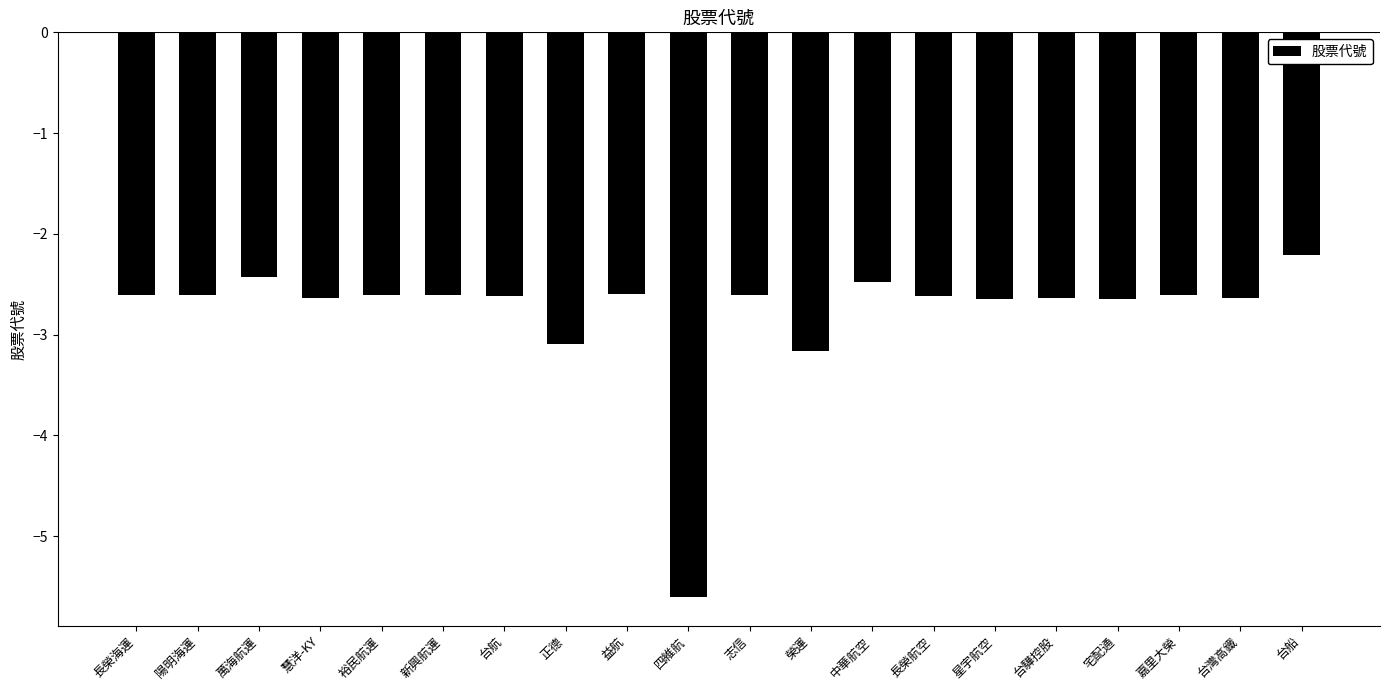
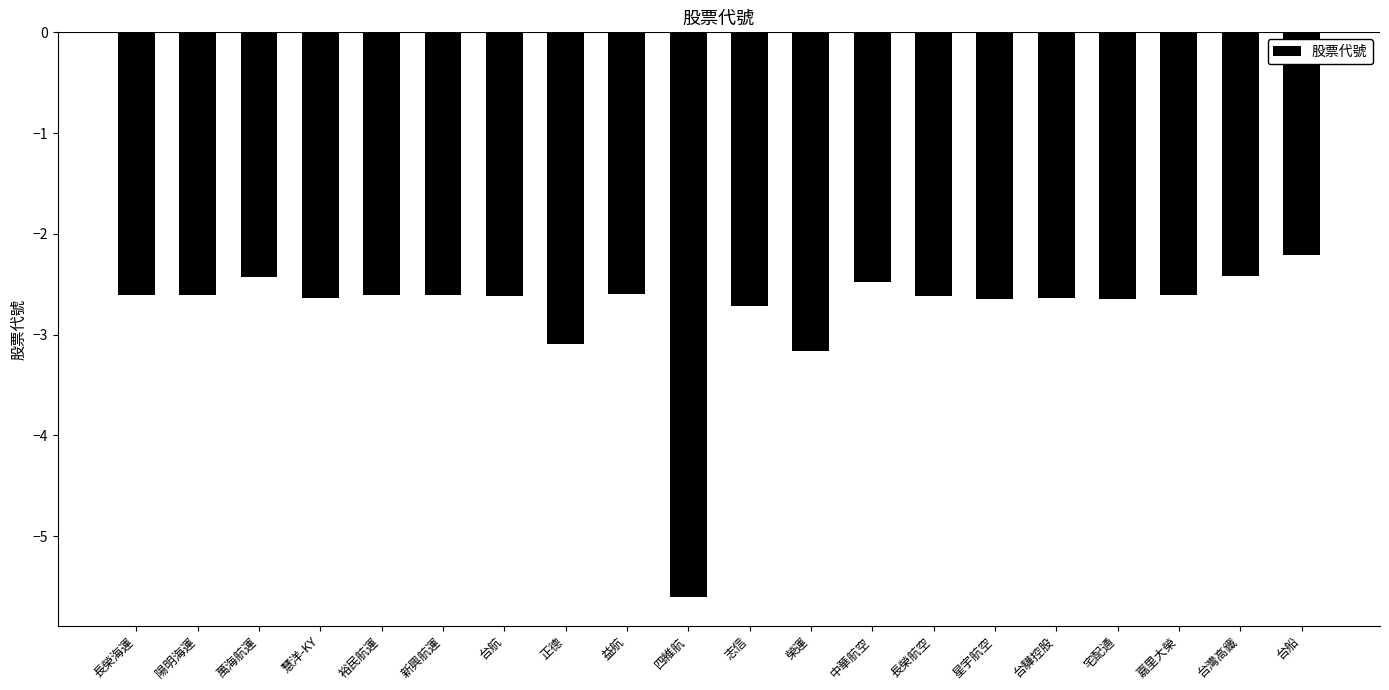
志信: -2.61 -> -2.72
台灣高鐵: -2.63 -> -2.41
